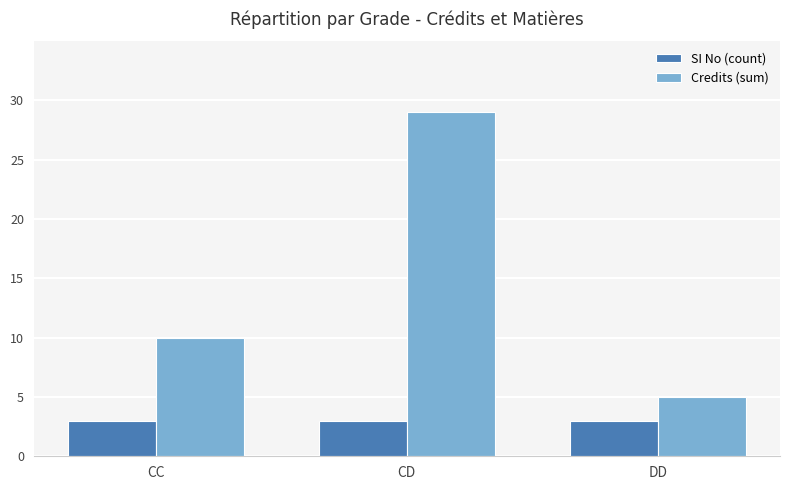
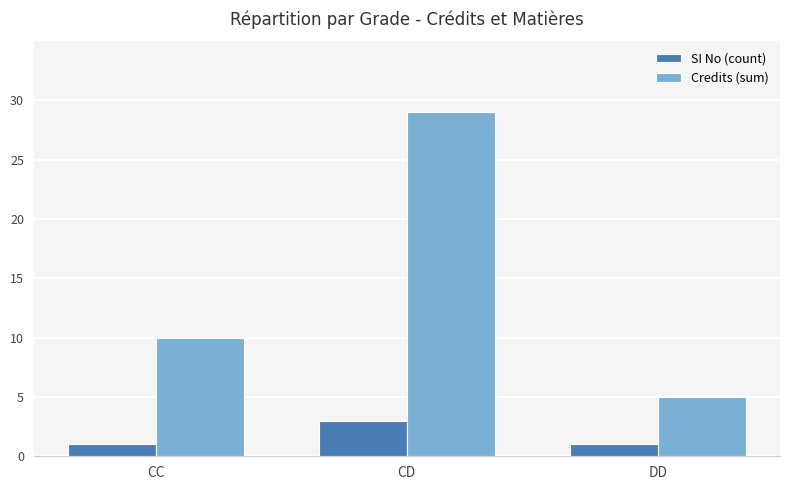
SI No (count), CC: 3 -> 1
SI No (count), DD: 3 -> 1
